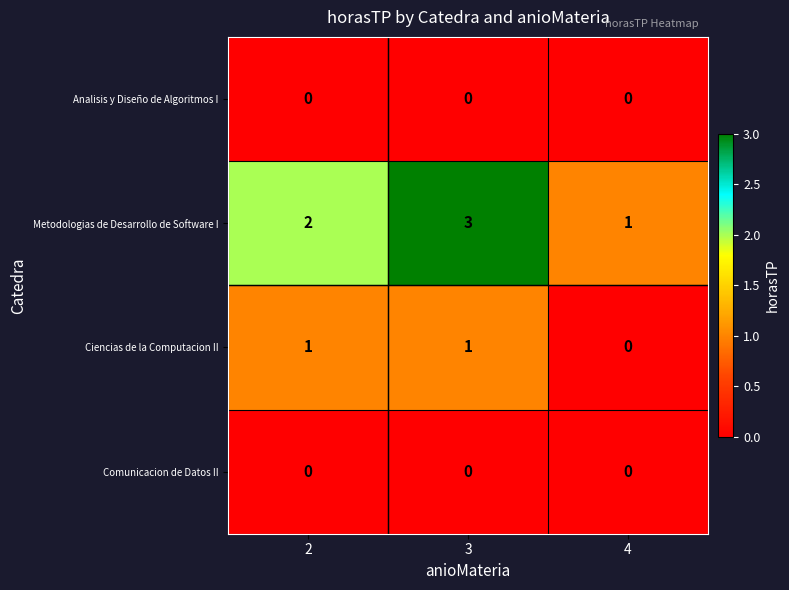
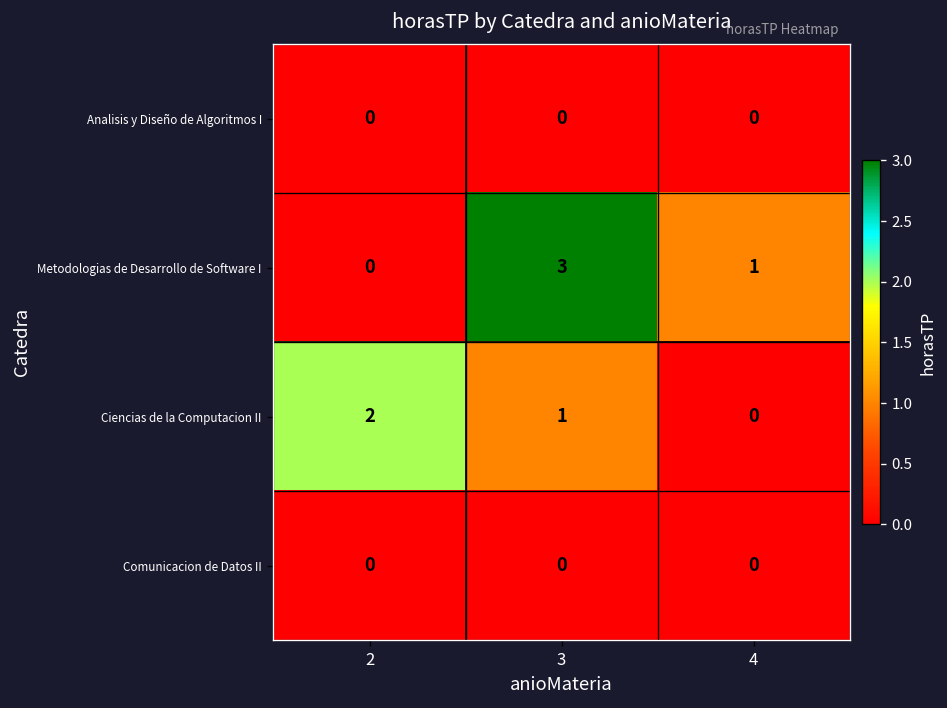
Metodologias de Desarrollo de Software I, 2: 2 -> 0
Ciencias de la Computacion II, 2: 1 -> 2
